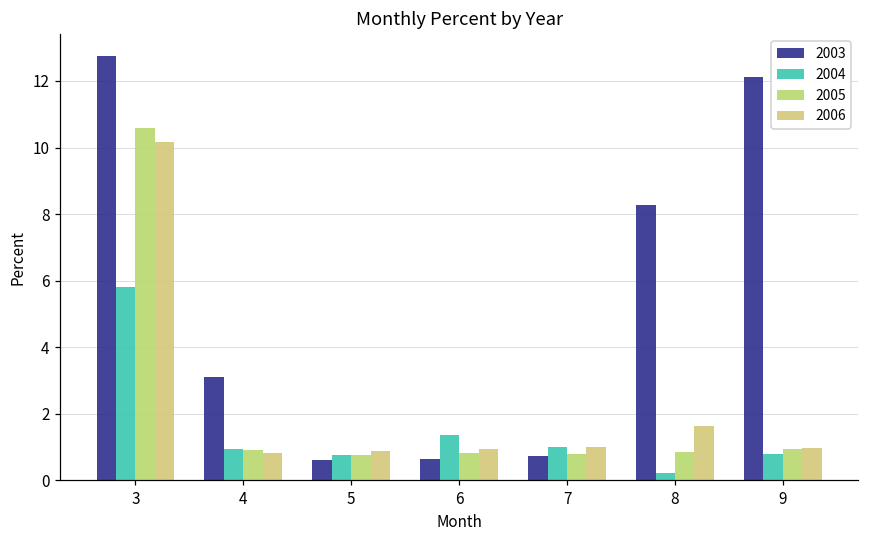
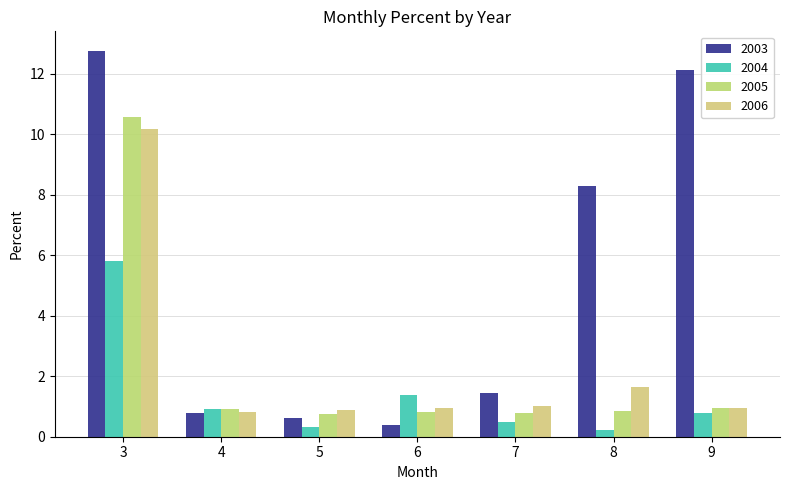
2003, 4: 3.1 -> 0.8
2004, 5: 0.8 -> 0.3
2003, 6: 0.7 -> 0.4
2003, 7: 0.7 -> 1.4
2004, 7: 1.0 -> 0.5
